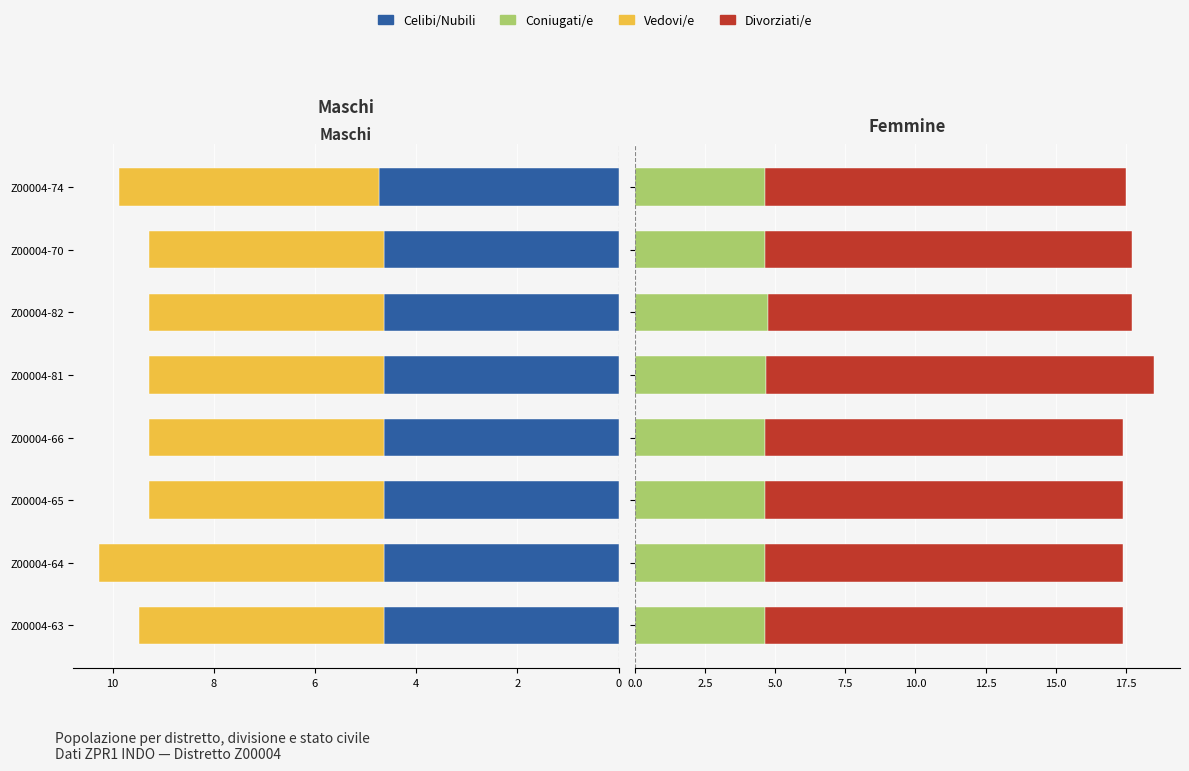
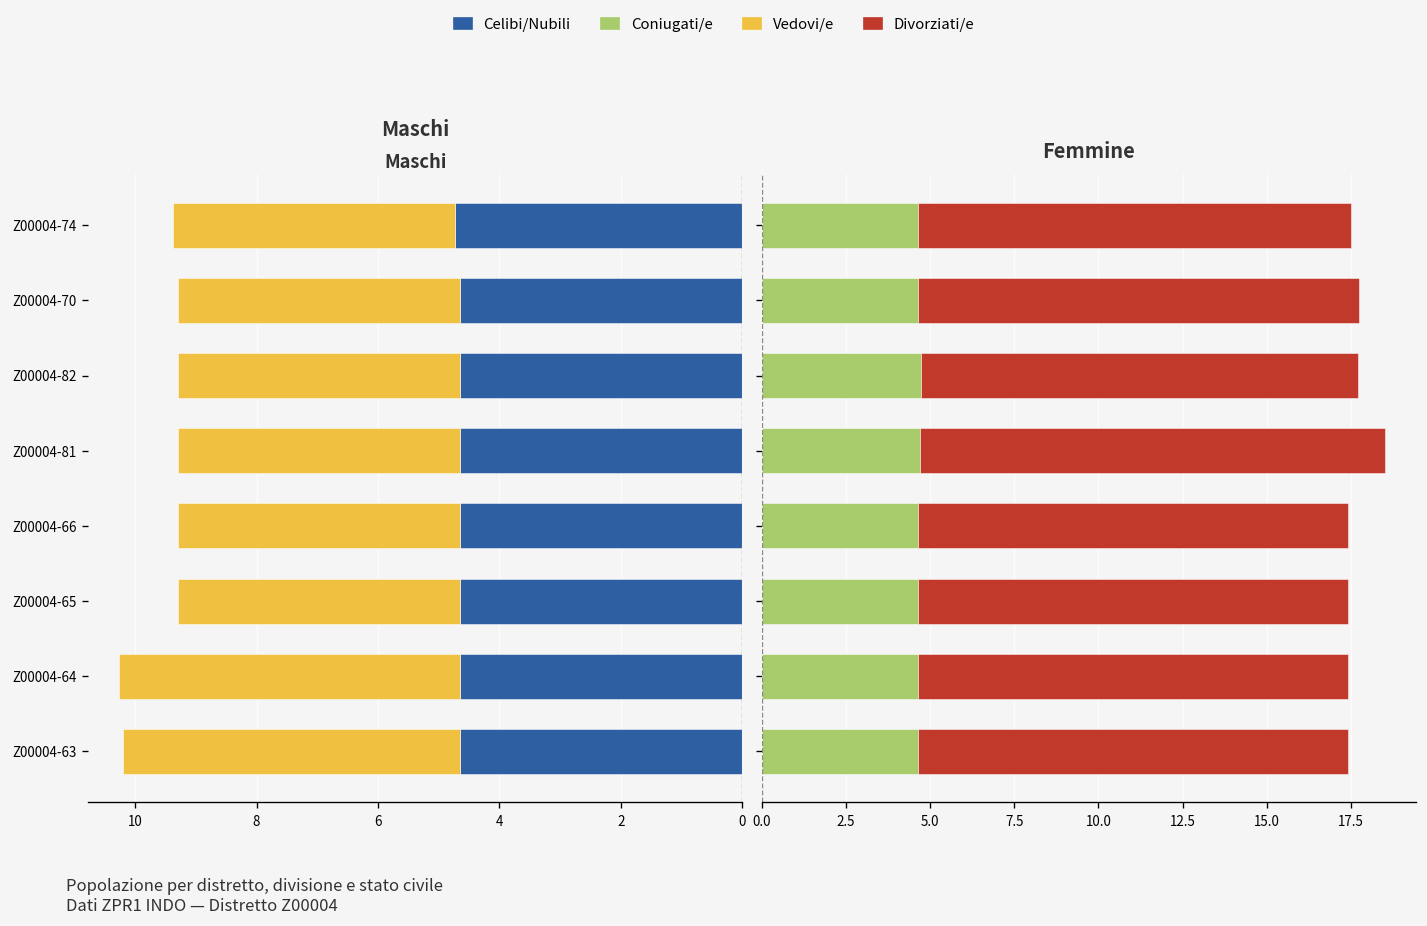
Maschi, Vedovi/e, Z00004-74: 5.1 -> 4.6
Maschi, Vedovi/e, Z00004-63: 4.8 -> 5.6
